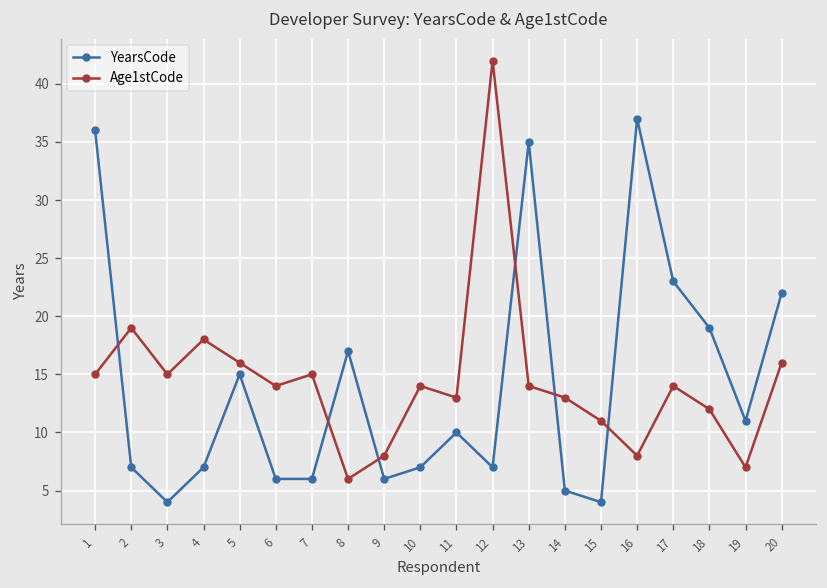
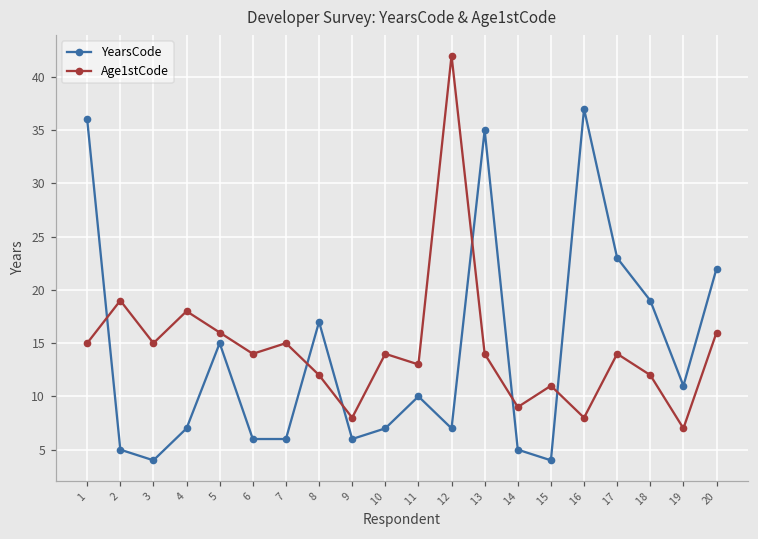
YearsCode, 2: 7 -> 5
Age1stCode, 8: 6 -> 12
Age1stCode, 14: 13 -> 9
